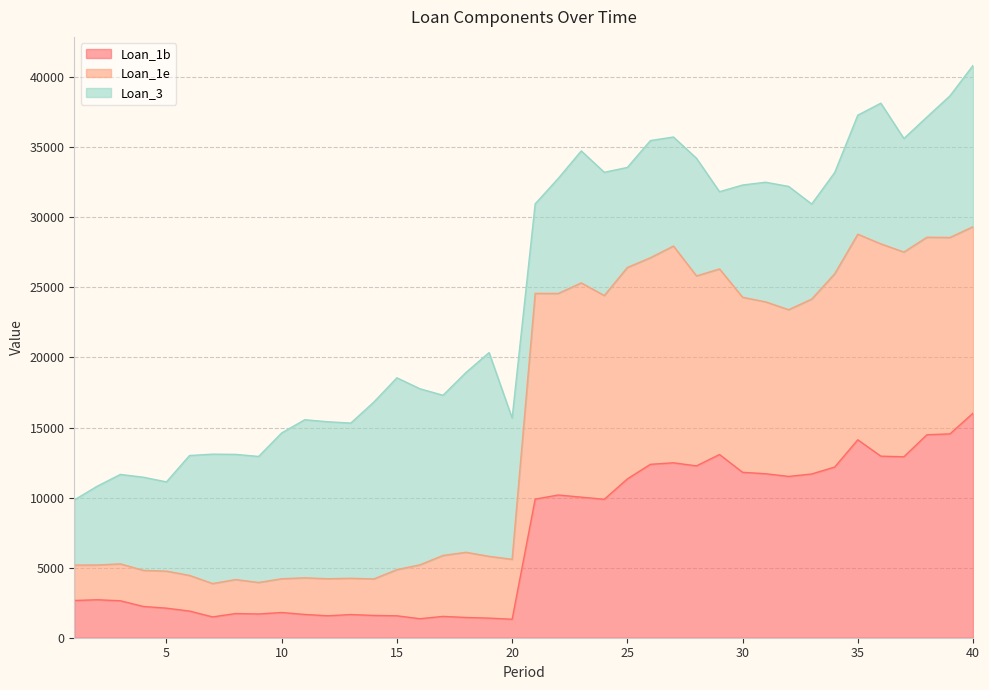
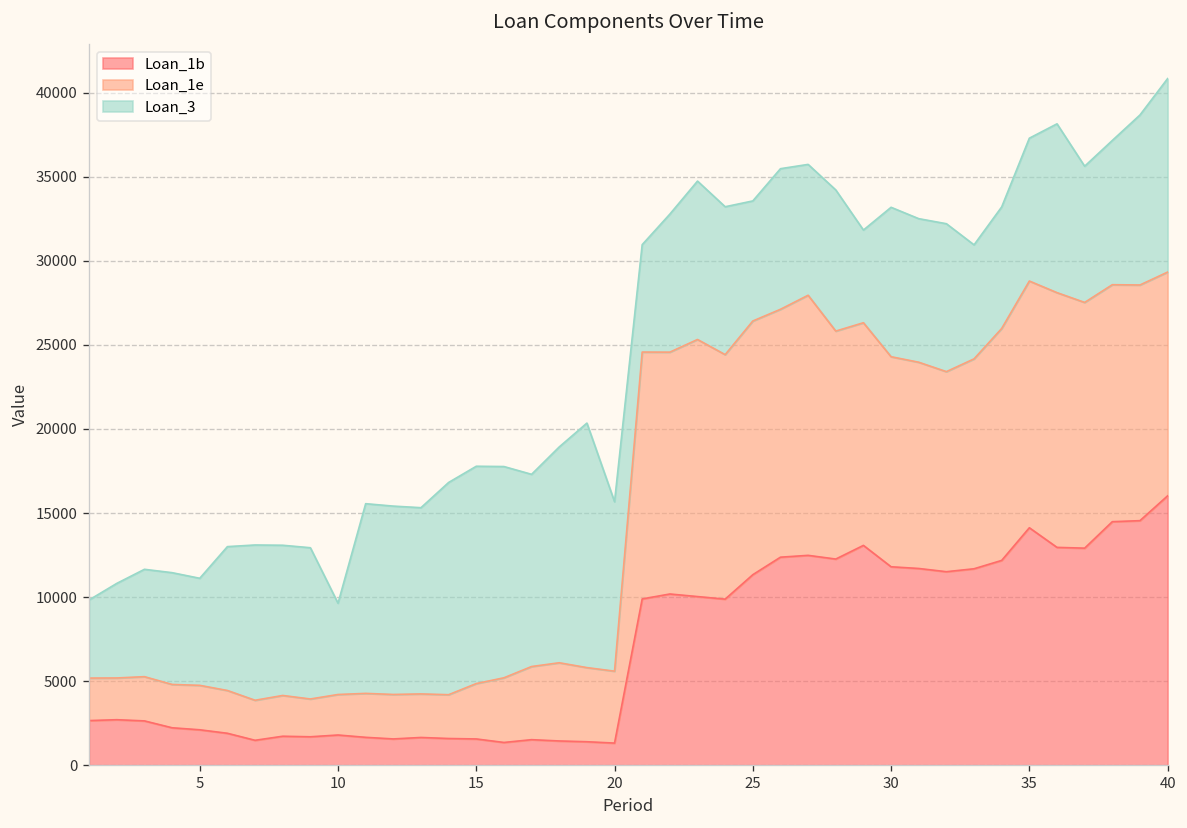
Loan_3, 10: 10400 -> 5400
Loan_3, 15: 13700 -> 12900
Loan_3, 30: 8000 -> 8900
